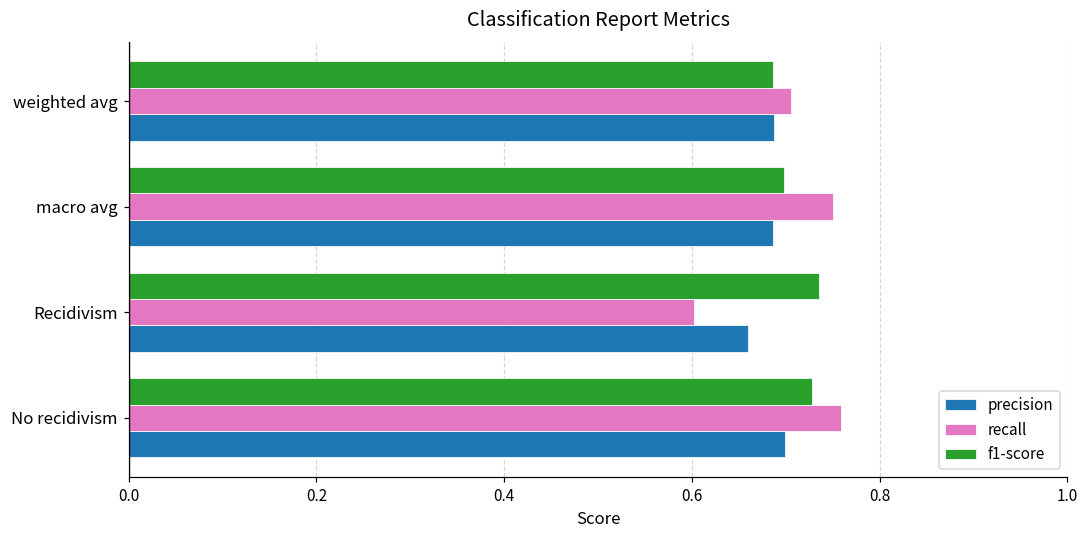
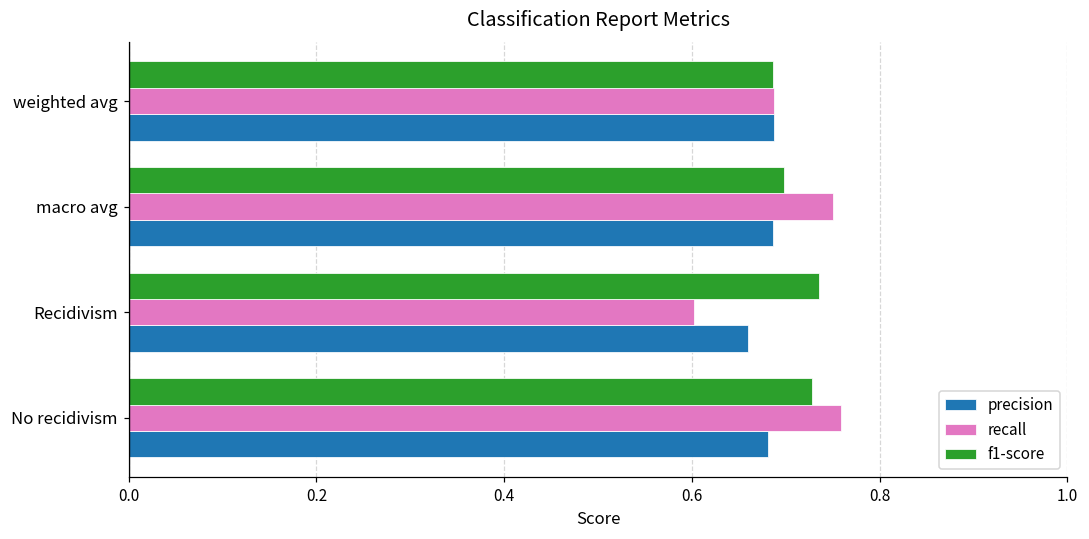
recall, weighted avg: 0.71 -> 0.69
precision, No recidivism: 0.70 -> 0.68
